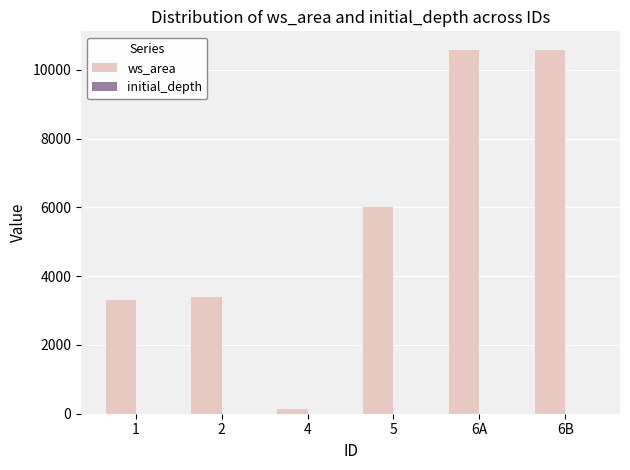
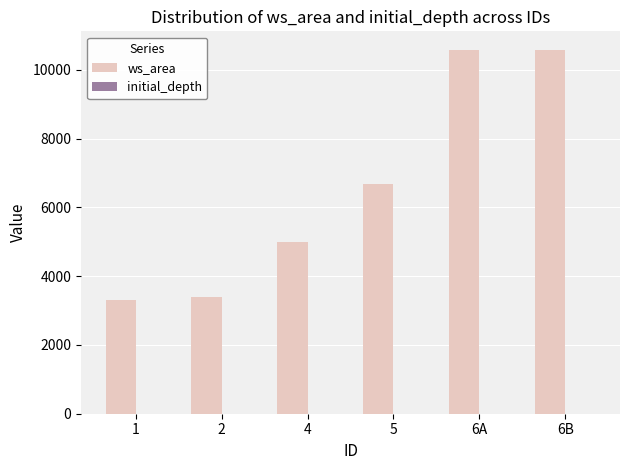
ws_area, 4: 100 -> 5000
ws_area, 5: 6000 -> 6700
